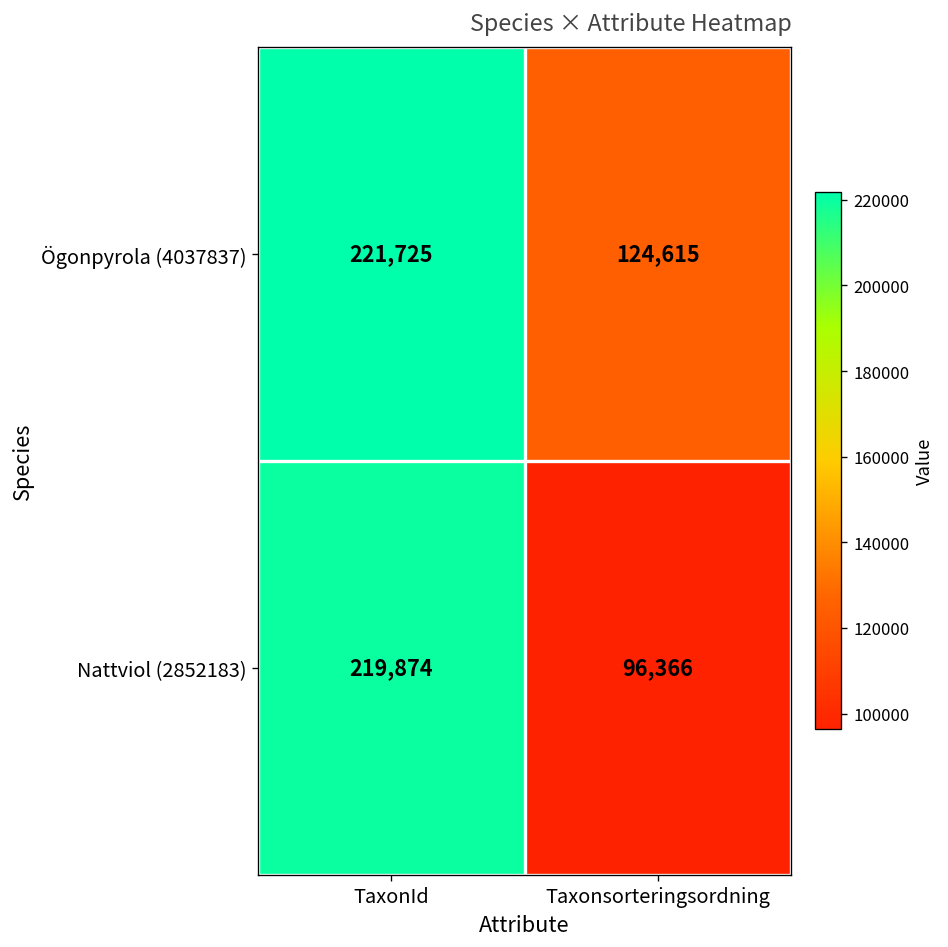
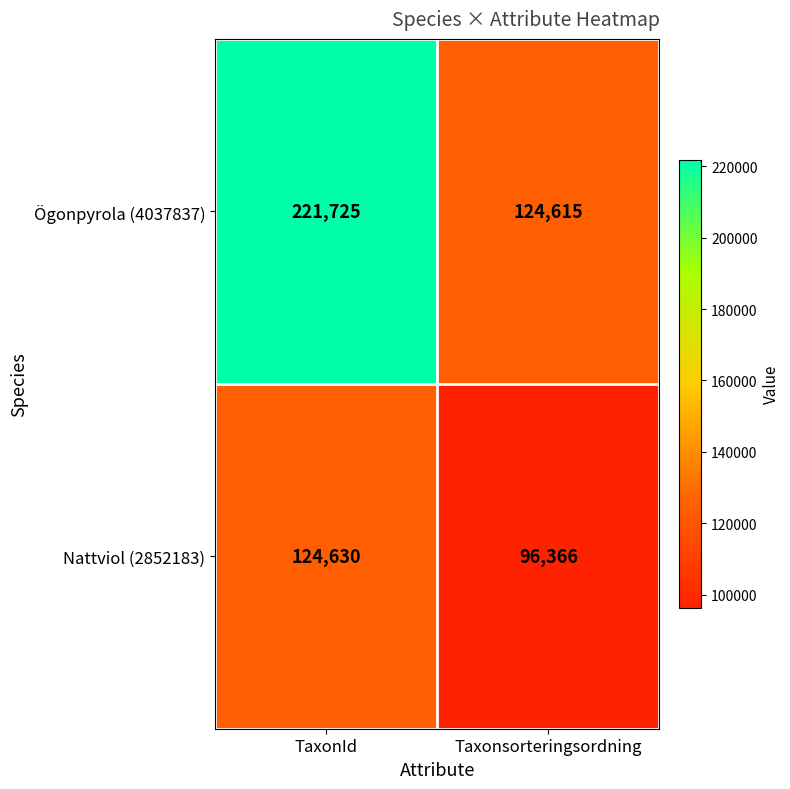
Nattviol (2852183), TaxonId: 219,874 -> 124,630
